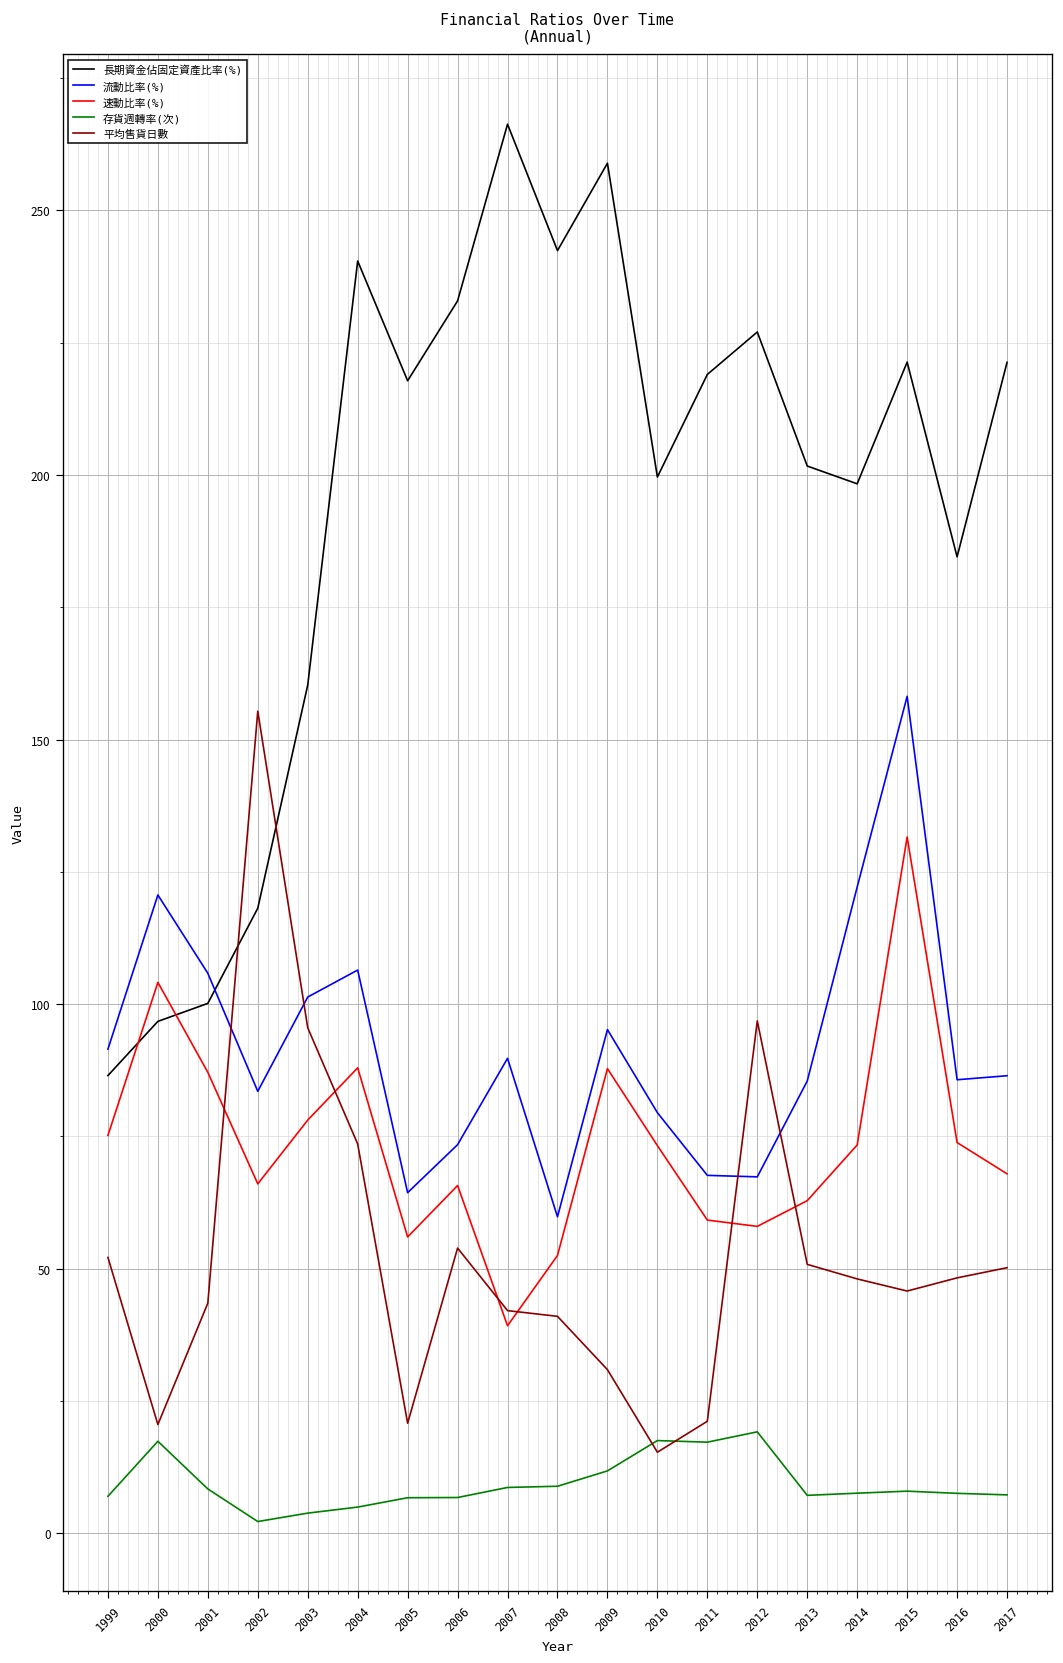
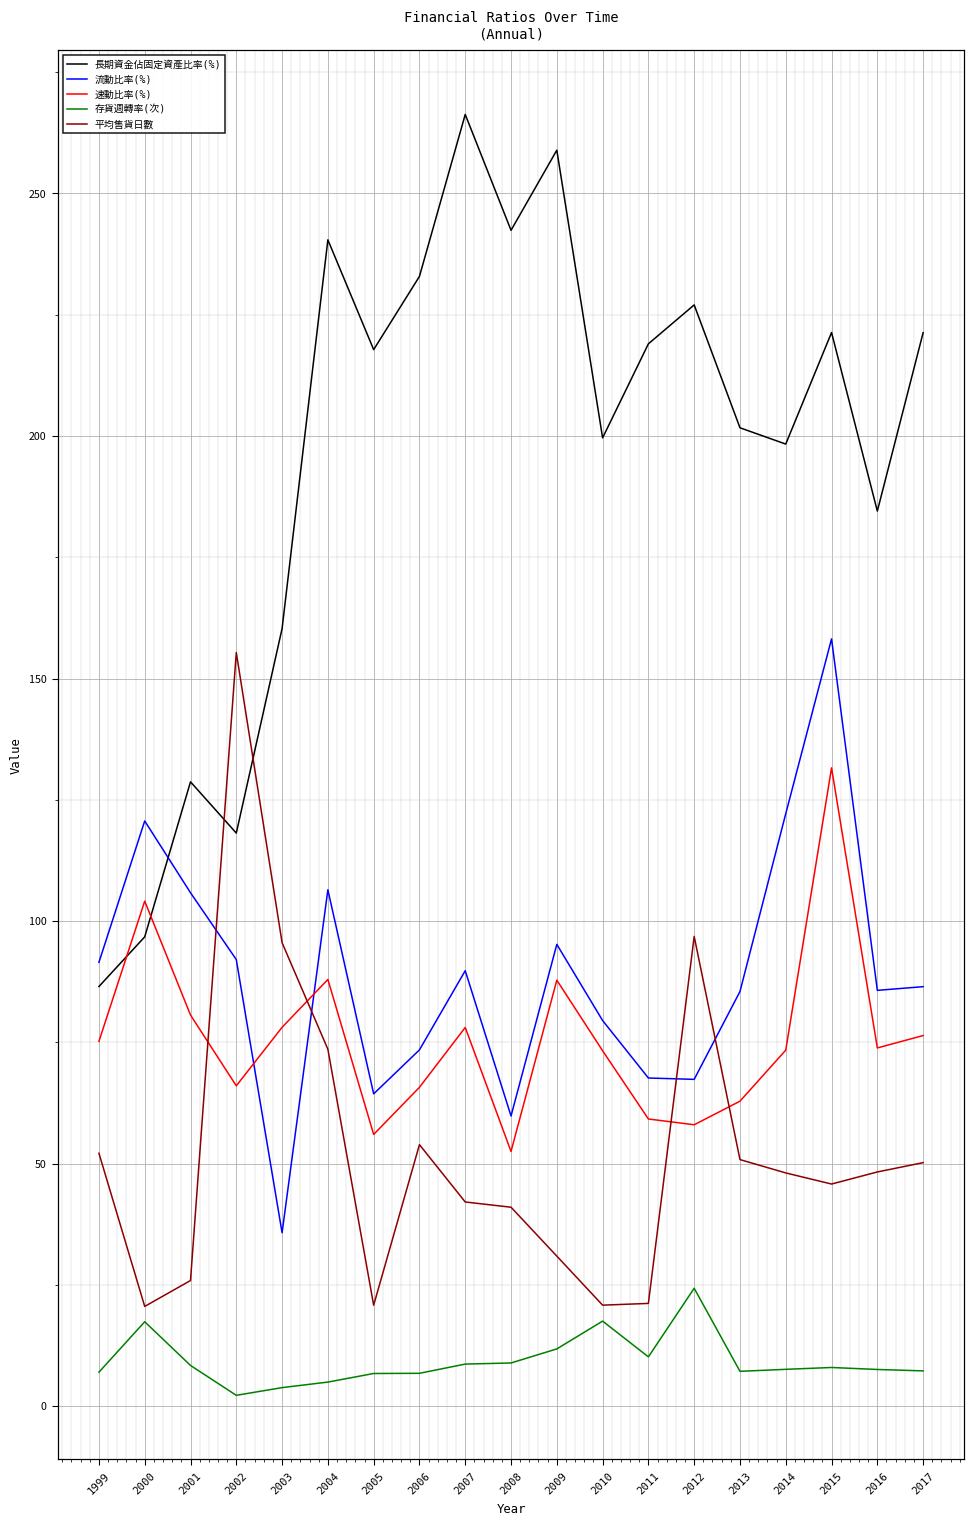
長期資金佔固定資產比率(%), 2001: 100 -> 129
速動比率(%), 2001: 87 -> 81
平均售貨日數, 2001: 44 -> 26
流動比率(%), 2002: 84 -> 92
流動比率(%), 2003: 101 -> 36
速動比率(%), 2007: 39 -> 78
平均售貨日數, 2010: 15 -> 21
存貨週轉率(次), 2011: 17 -> 10
存貨週轉率(次), 2012: 19 -> 24
速動比率(%), 2017: 68 -> 76
